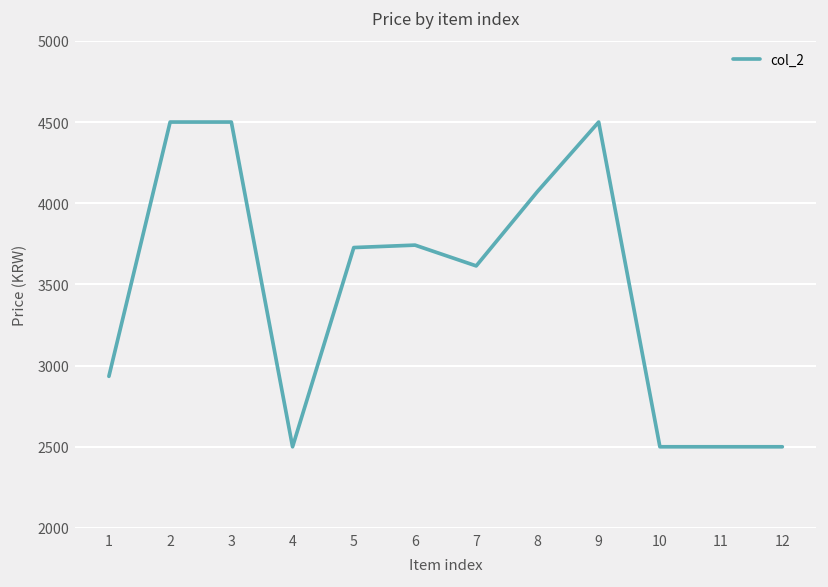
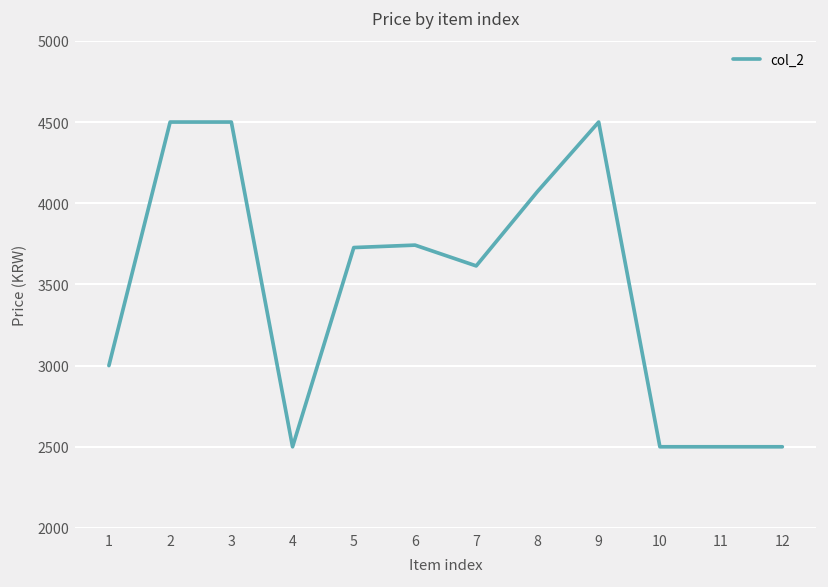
1: 2930 -> 3000
